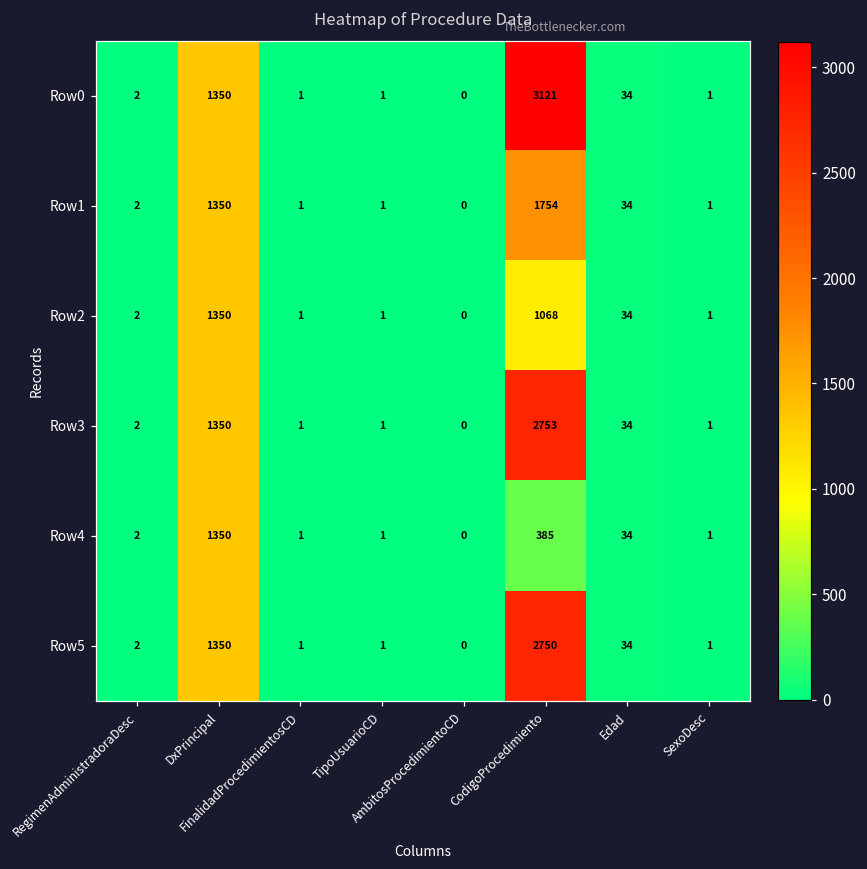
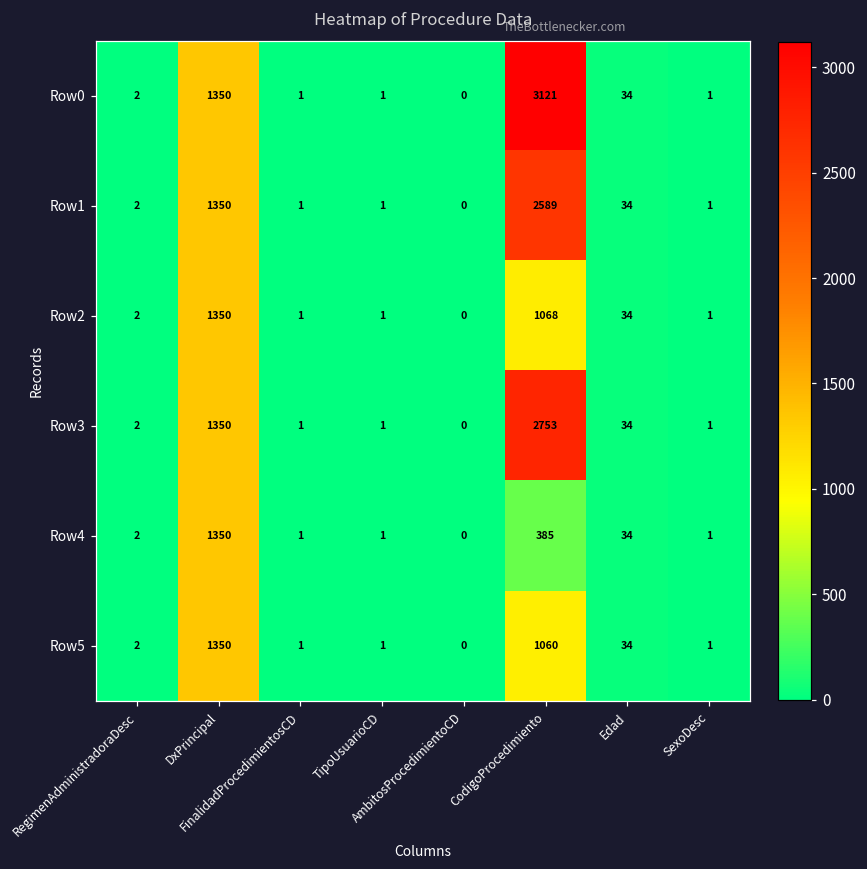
Row1, CodigoProcedimiento: 1754 -> 2589
Row5, CodigoProcedimiento: 2750 -> 1060
